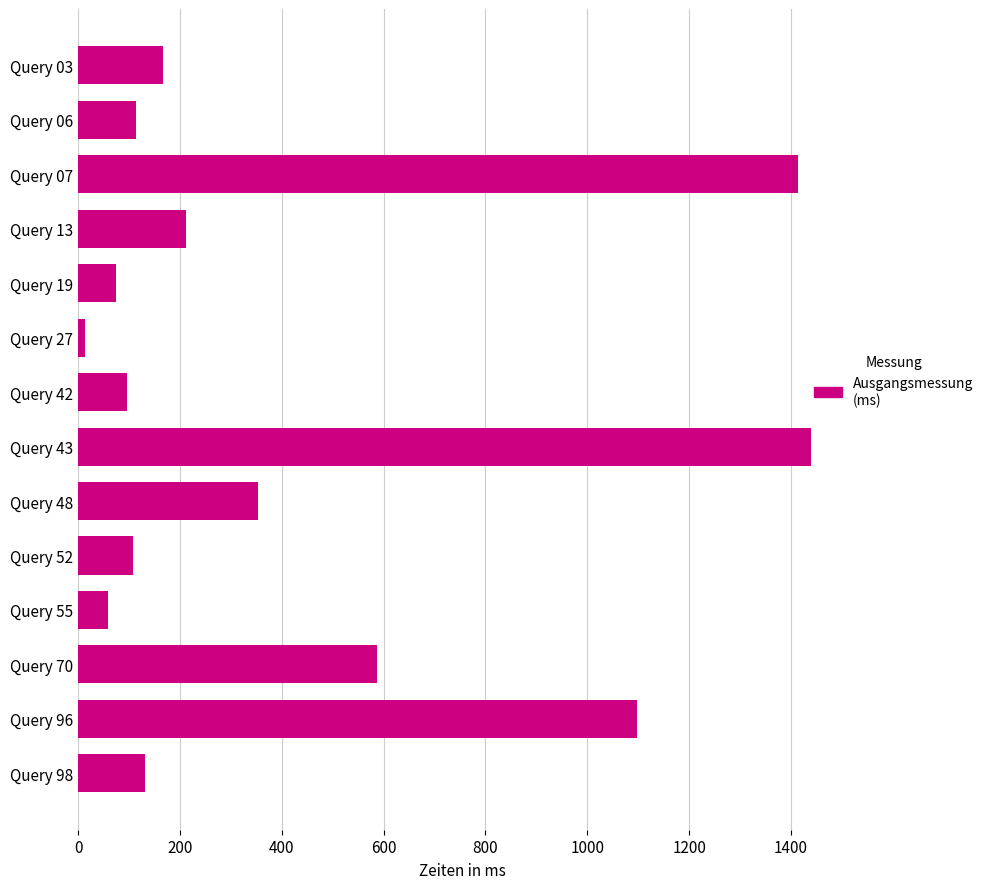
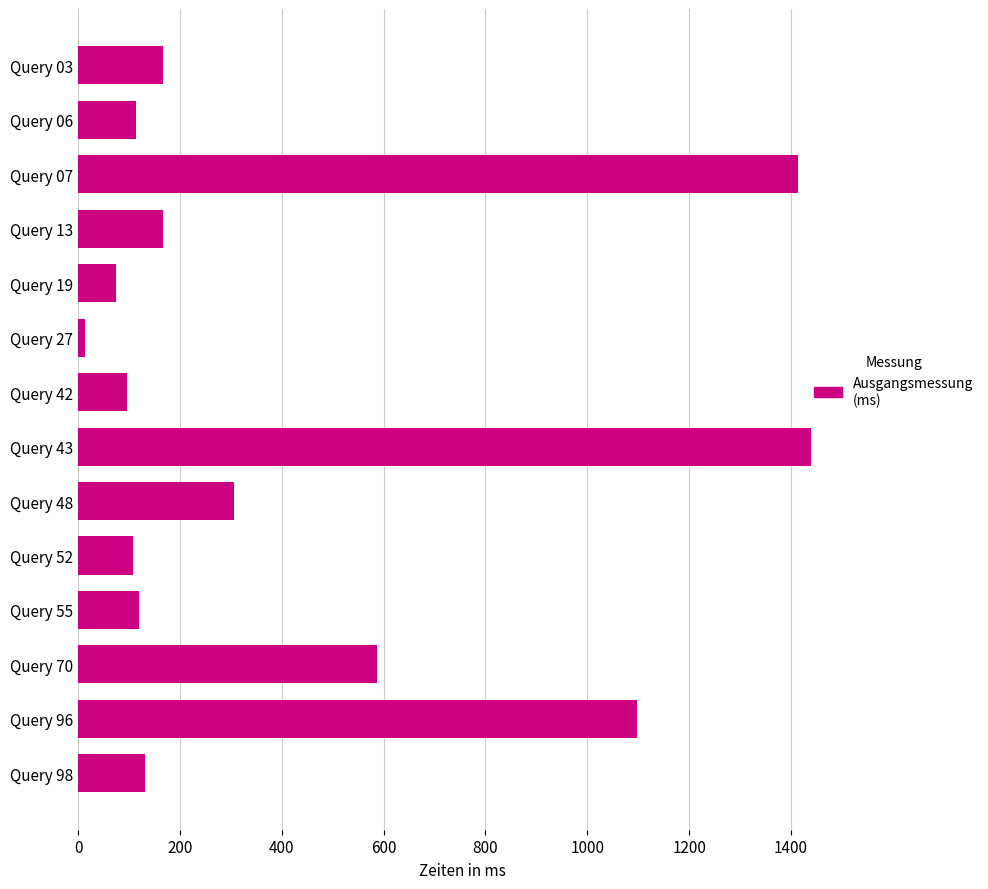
Query 13: 210 -> 170
Query 48: 350 -> 310
Query 55: 60 -> 120
